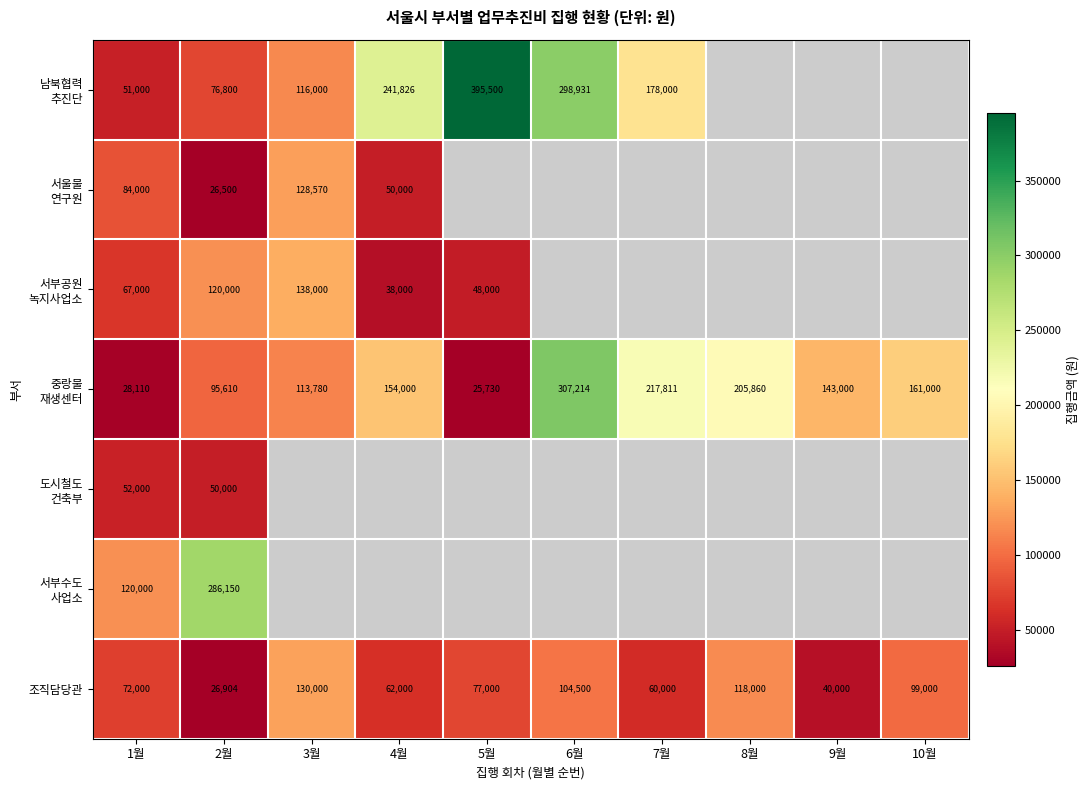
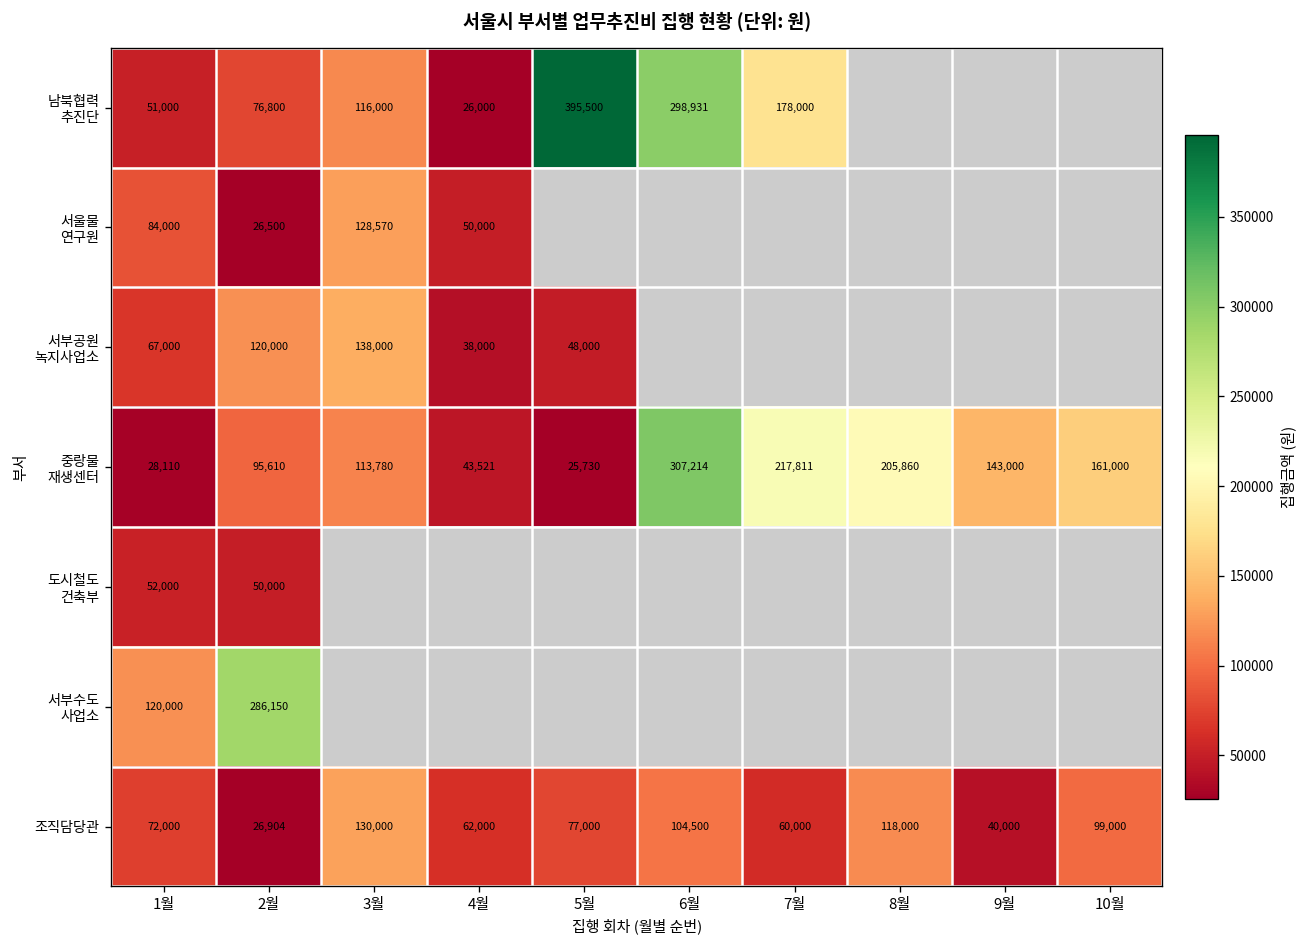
남북협력 추진단, 4월: 241,826 -> 26,000
중랑물 재생센터, 4월: 154,000 -> 43,521
